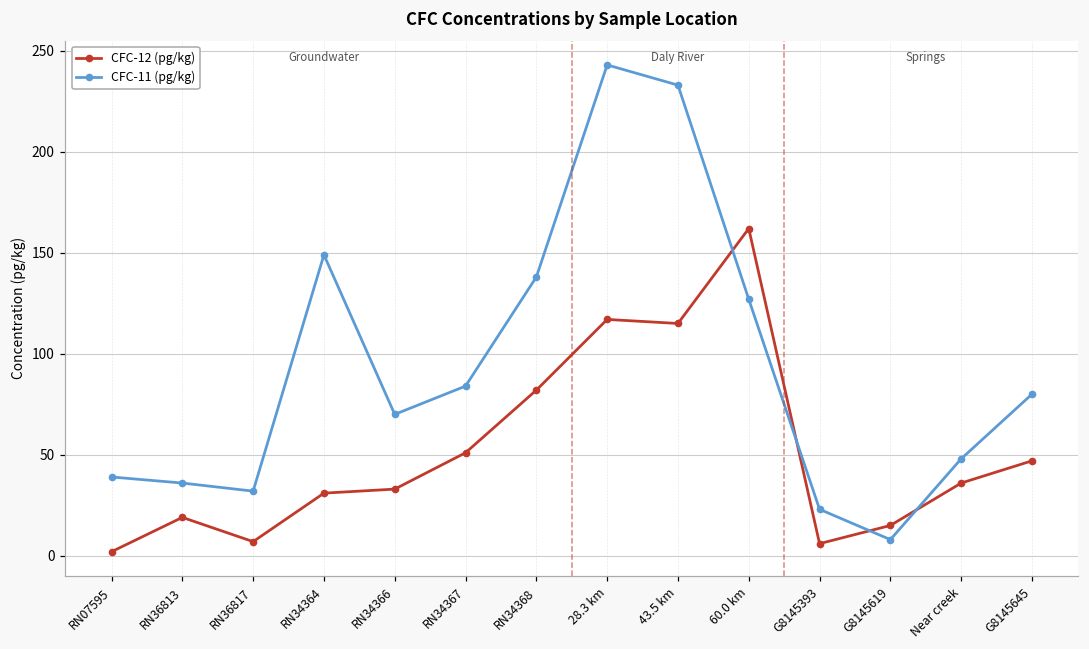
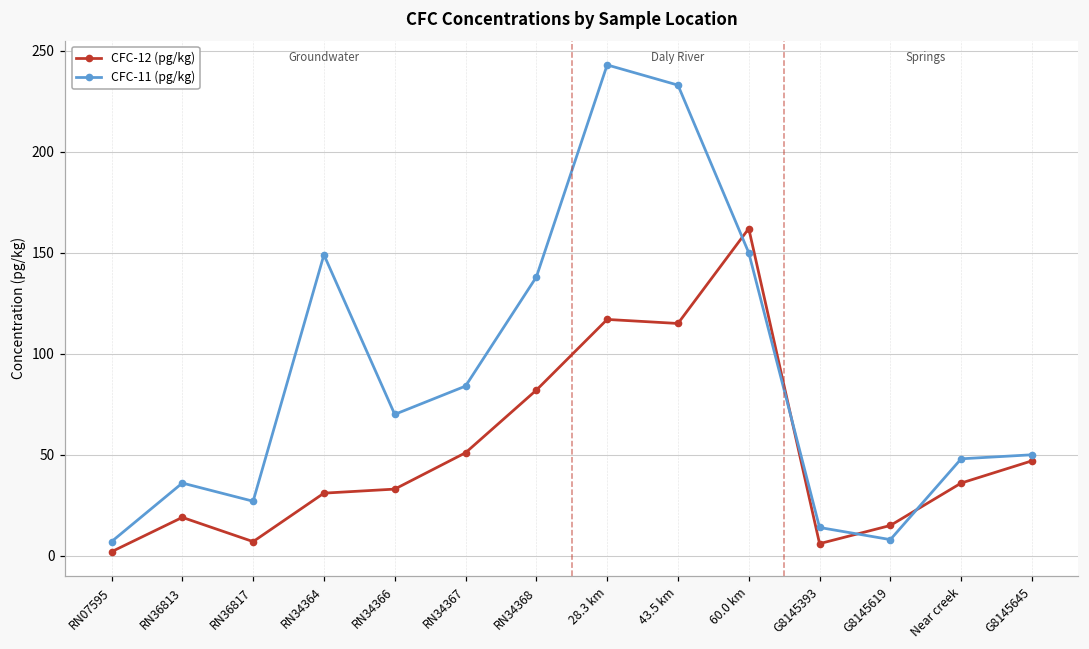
CFC-11 (pg/kg), RN07595: 39 -> 7
CFC-11 (pg/kg), RN36817: 32 -> 27
CFC-11 (pg/kg), 60.0 km: 127 -> 150
CFC-11 (pg/kg), G8145393: 23 -> 14
CFC-11 (pg/kg), G8145645: 80 -> 50
